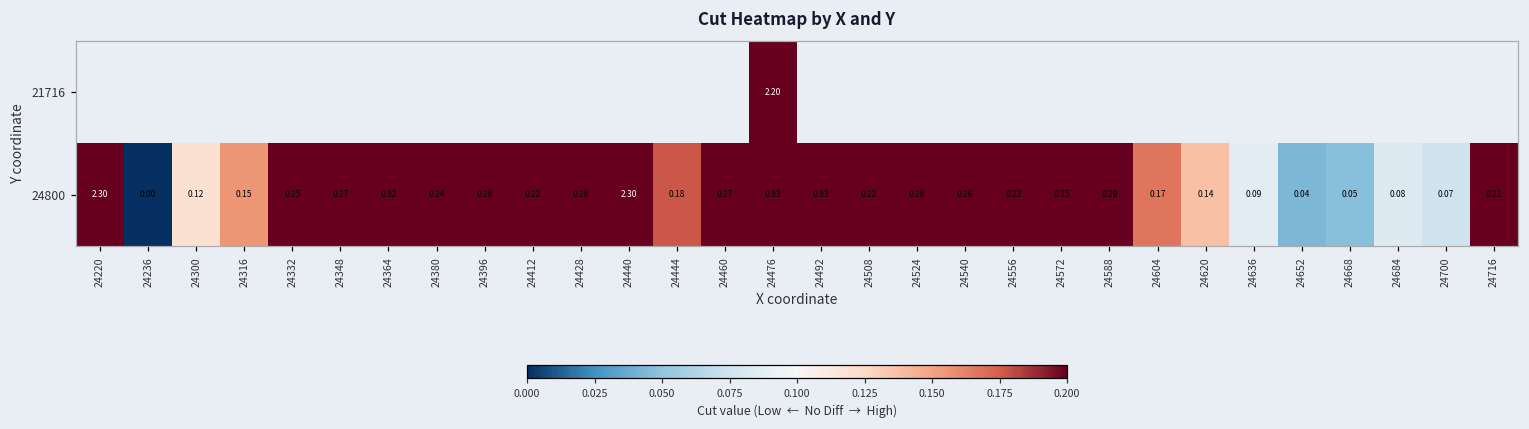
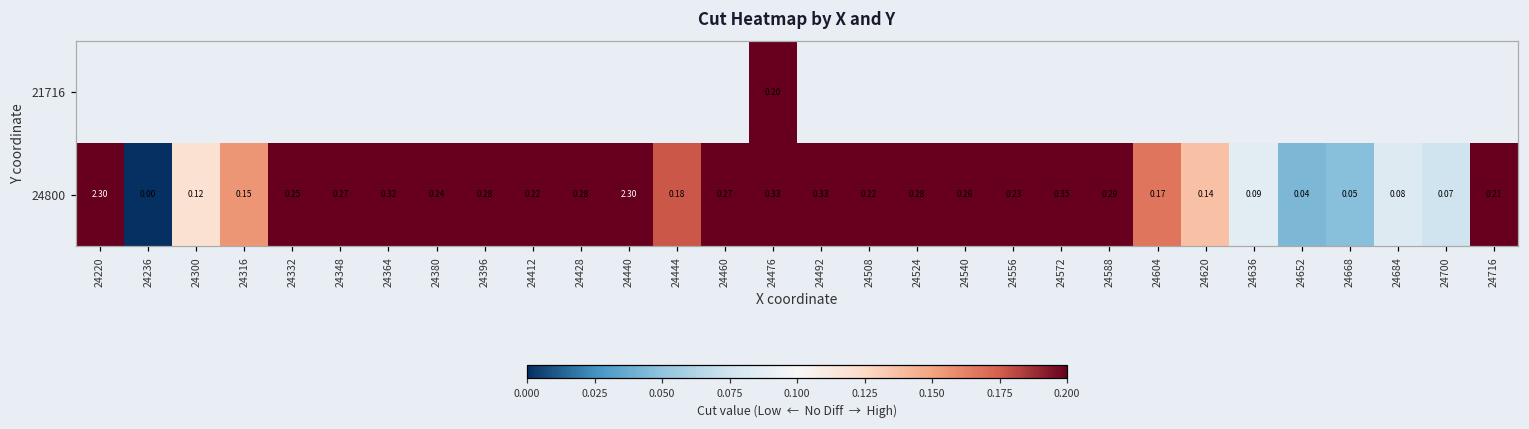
21716, 24476: 2.20 -> 0.20
